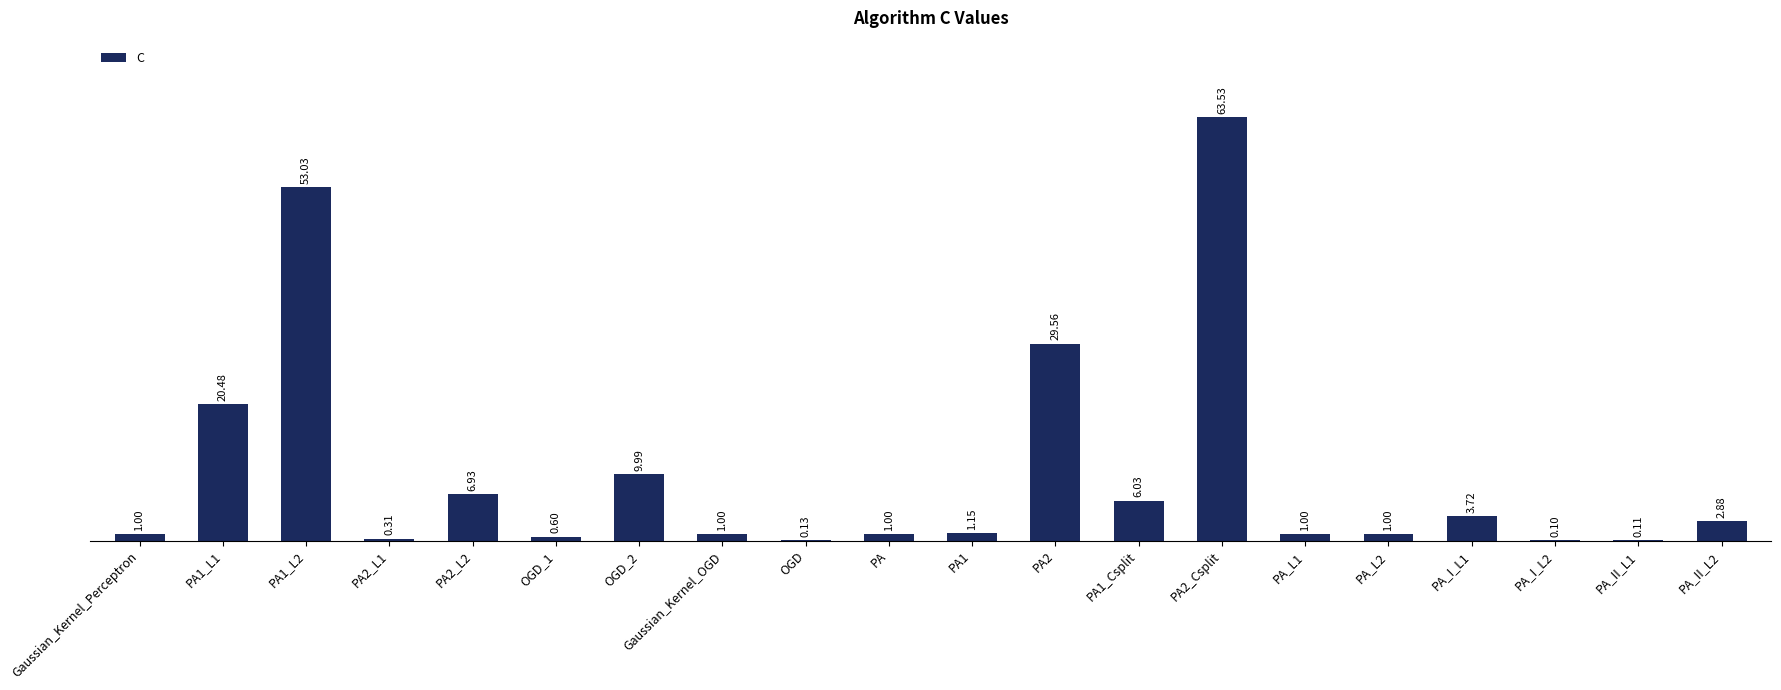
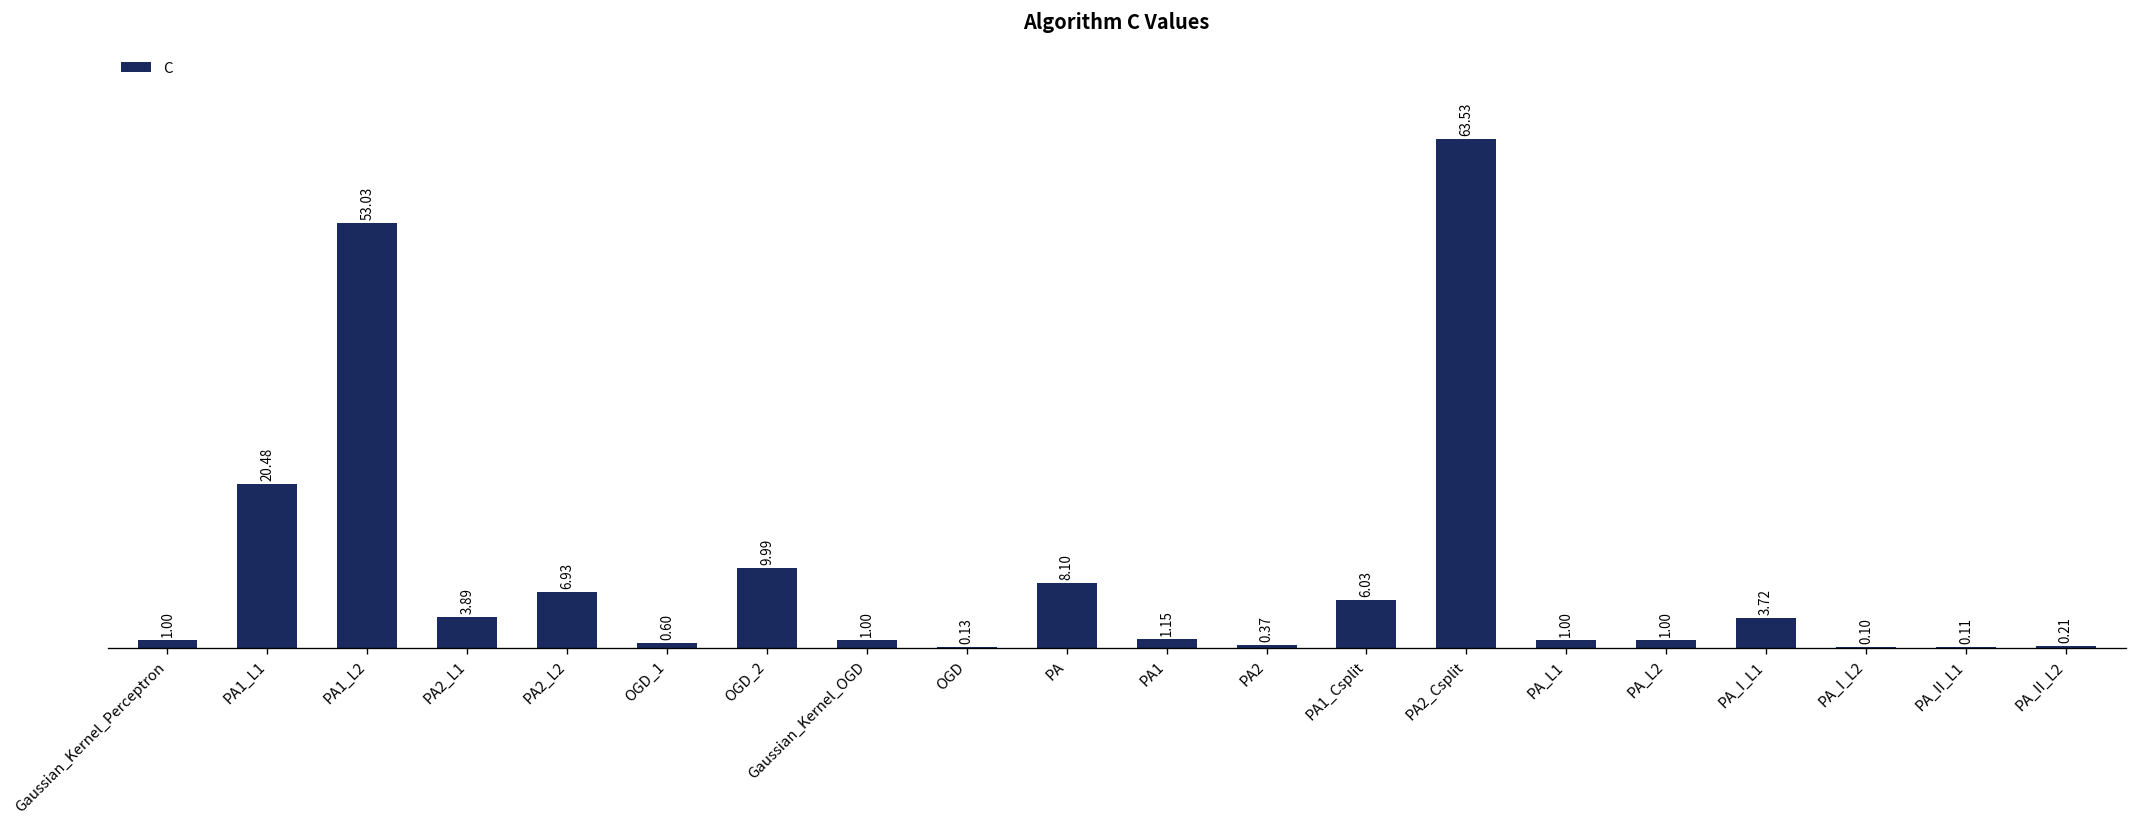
PA2_L1: 0.31 -> 3.89
PA: 1.00 -> 8.10
PA2: 29.56 -> 0.37
PA_II_L2: 2.88 -> 0.21
